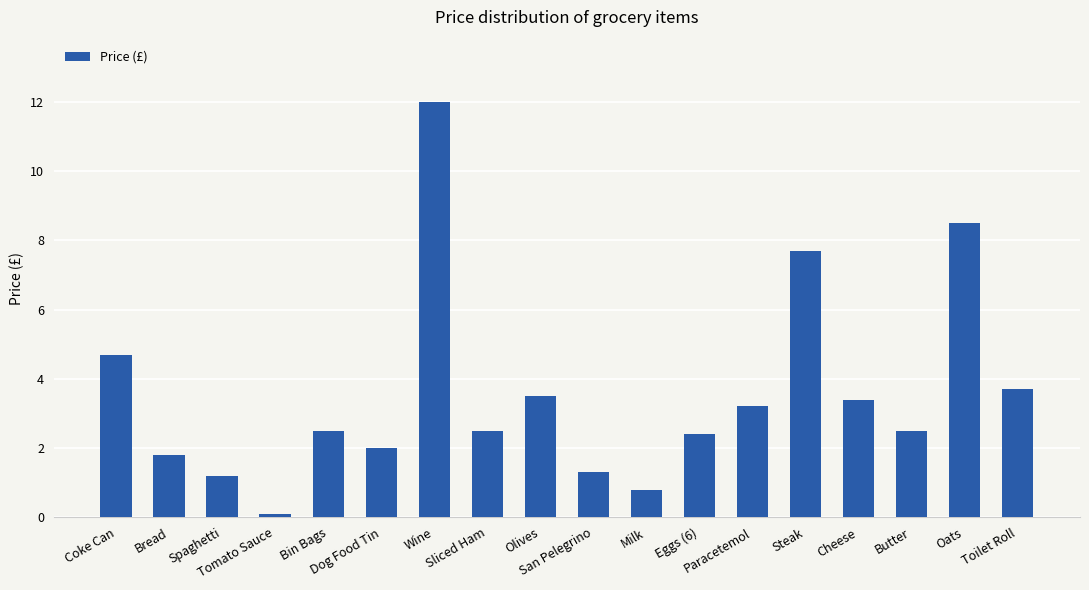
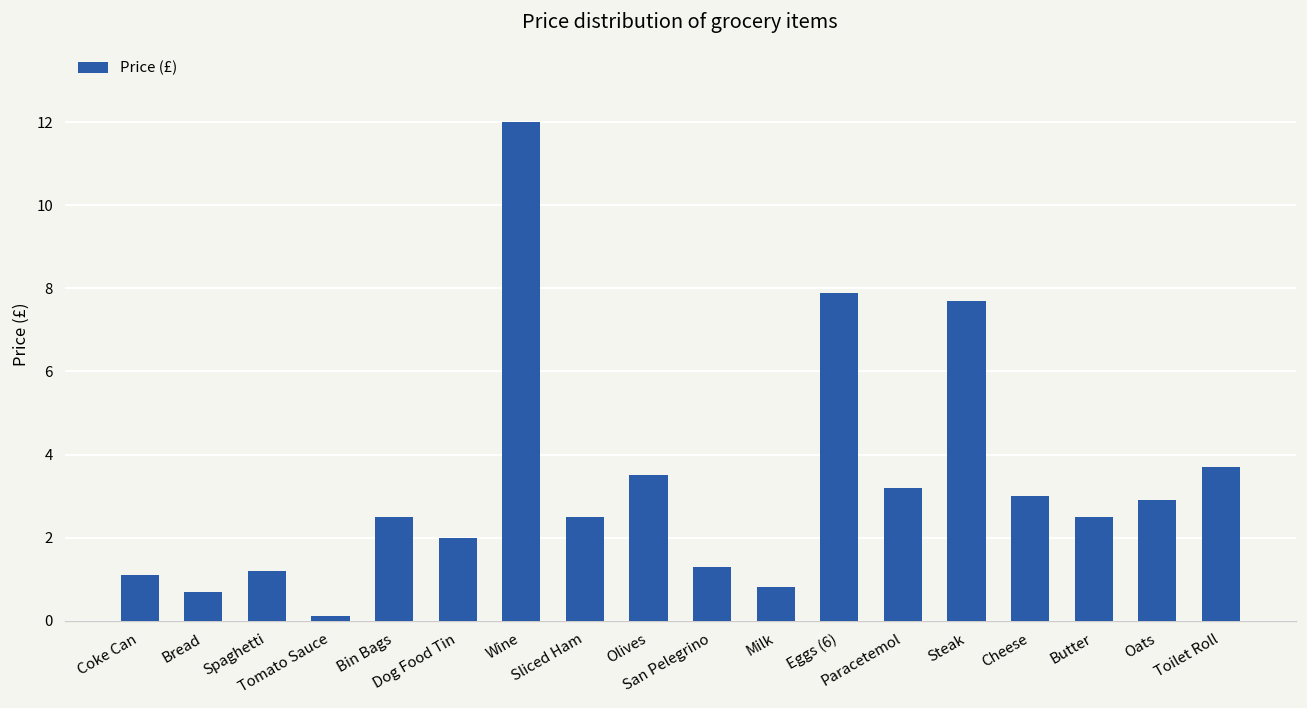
Coke Can: 4.7 -> 1.1
Bread: 1.8 -> 0.7
Eggs (6): 2.4 -> 7.9
Cheese: 3.4 -> 3.0
Oats: 8.5 -> 2.9
